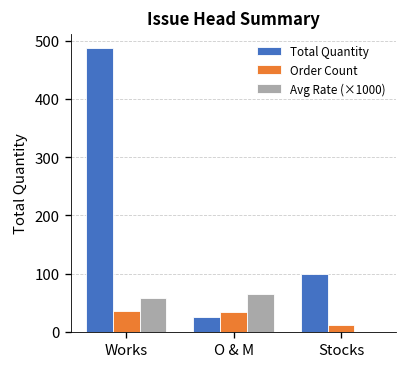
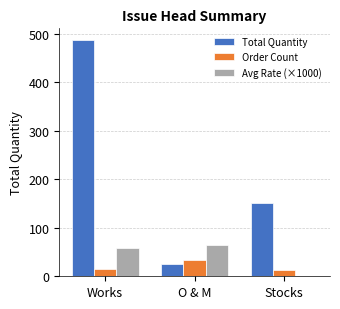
Order Count, Works: 40 -> 10
Total Quantity, Stocks: 100 -> 150
